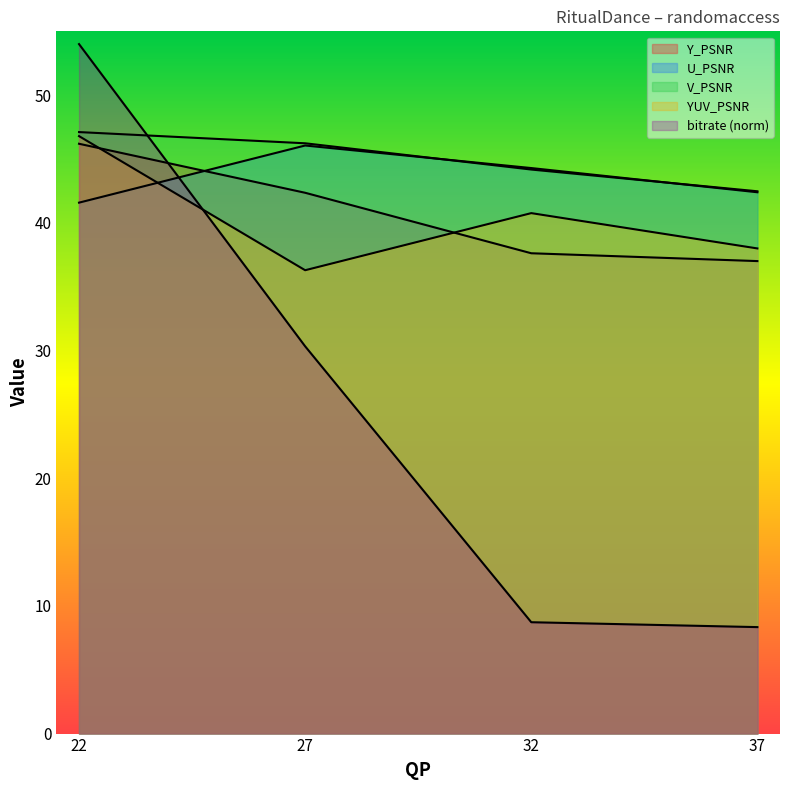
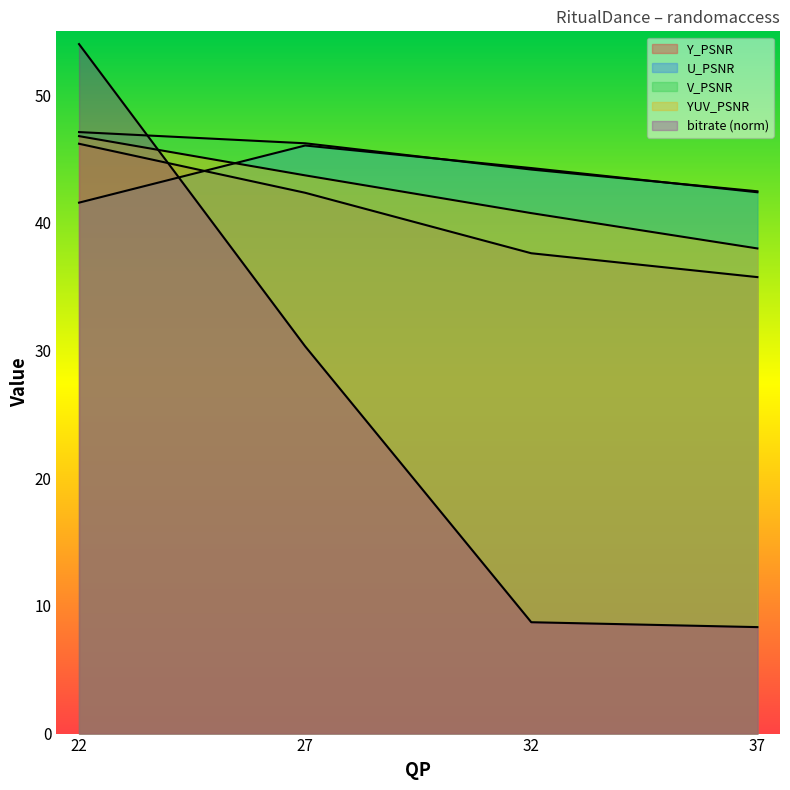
YUV_PSNR, 27: 36.3 -> 43.7
Y_PSNR, 37: 37.0 -> 35.8
